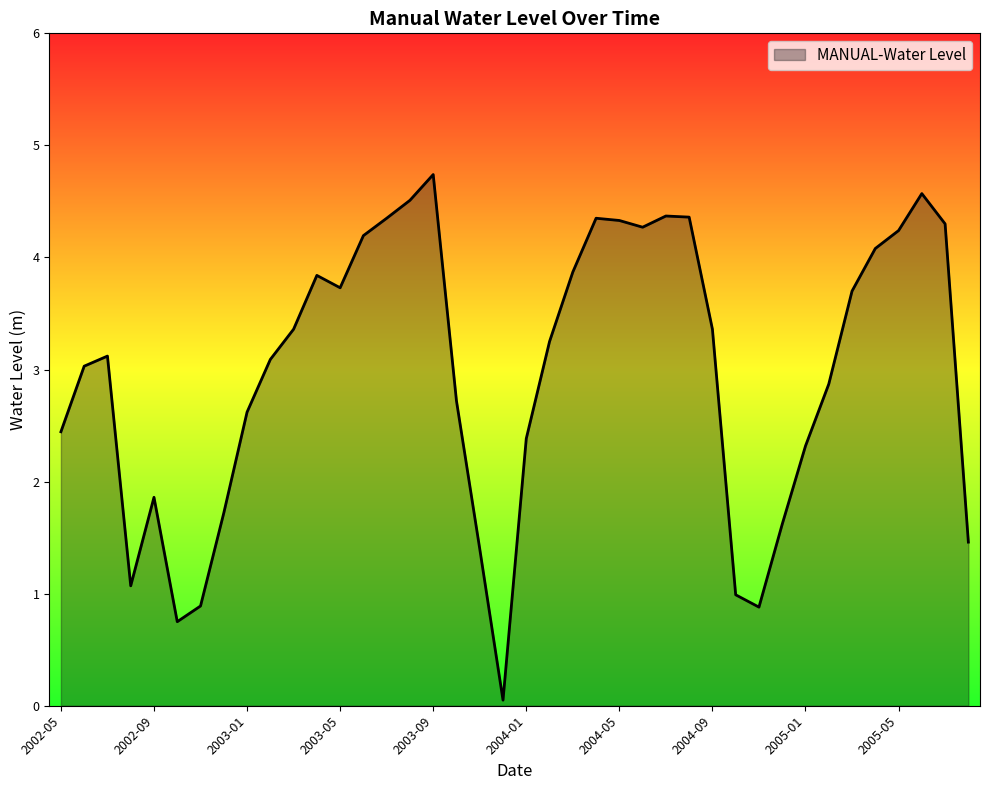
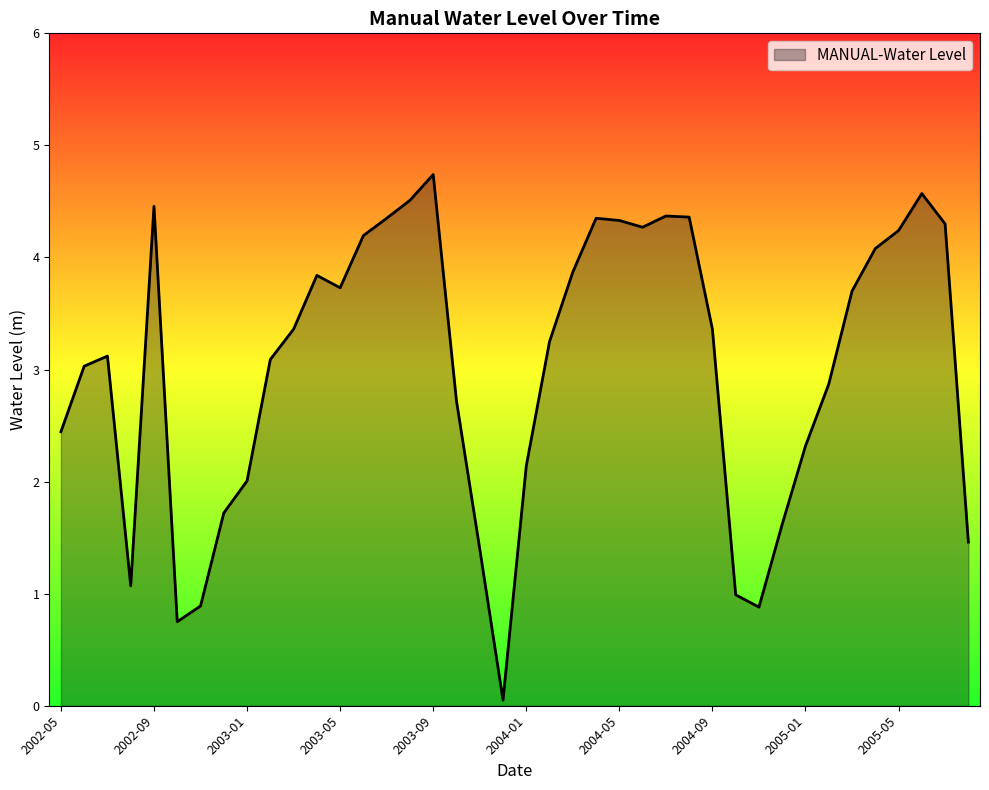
2002-09: 1.86 -> 4.46
2003-01: 2.62 -> 2.01
2004-01: 2.38 -> 2.14
